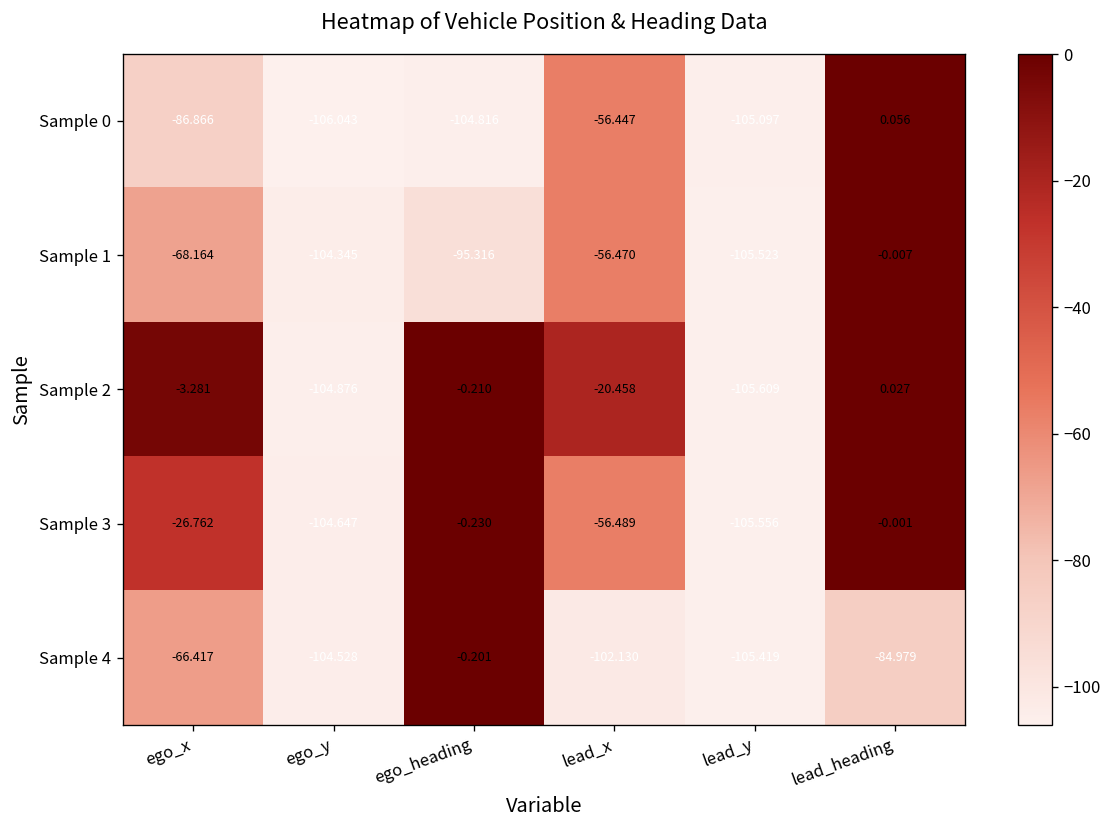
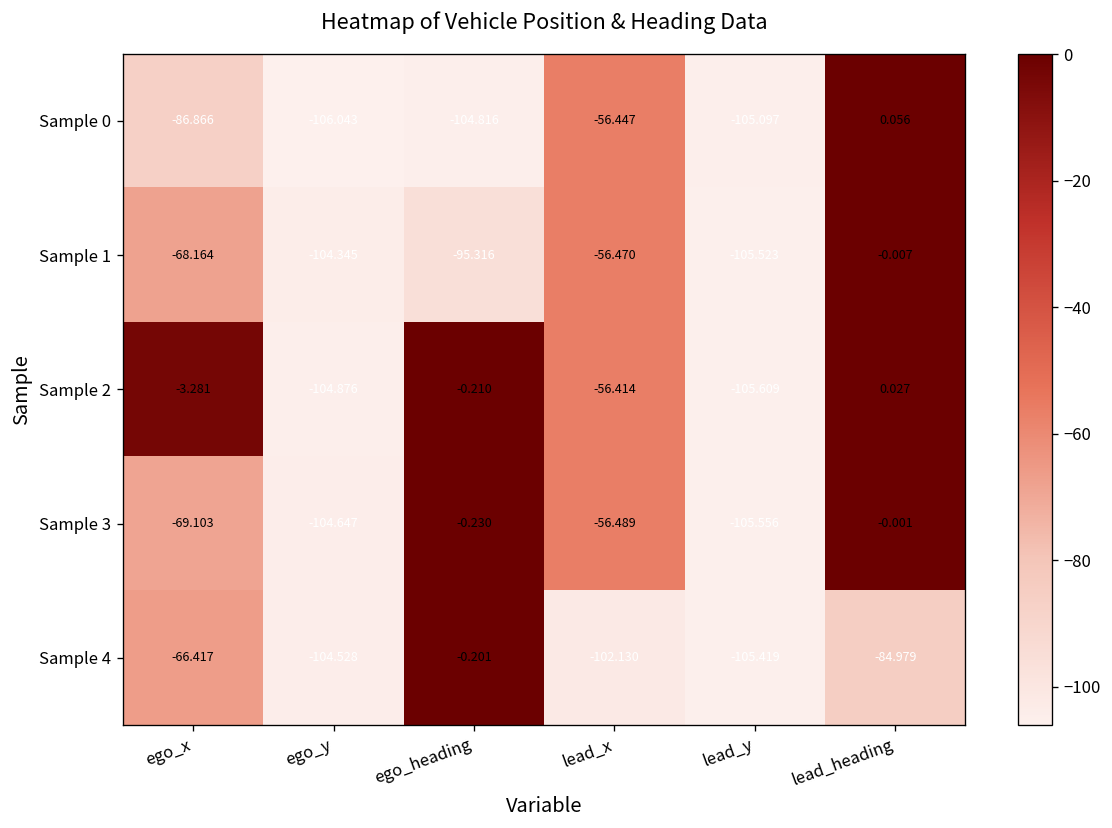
Sample 2, lead_x: -20.458 -> -56.414
Sample 3, ego_x: -26.762 -> -69.103
